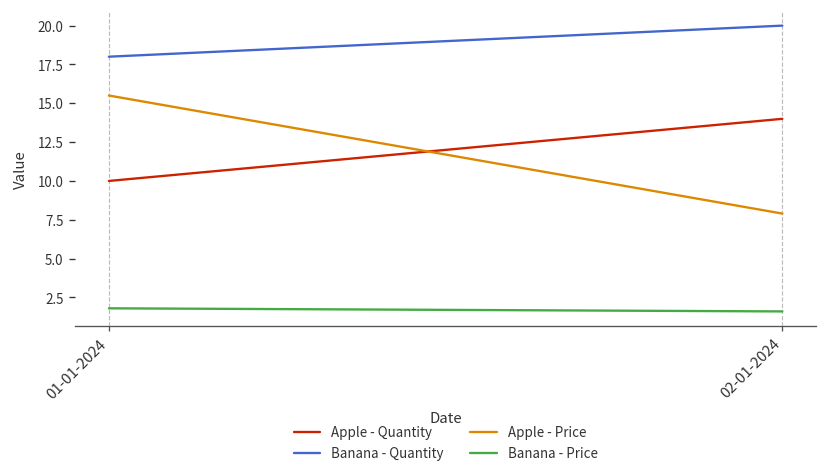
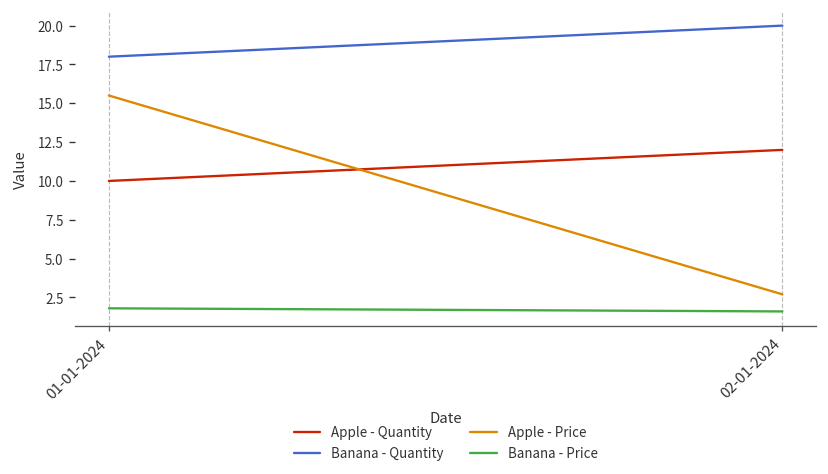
Apple - Quantity, 02-01-2024: 14 -> 12
Apple - Price, 02-01-2024: 7.9 -> 2.7
